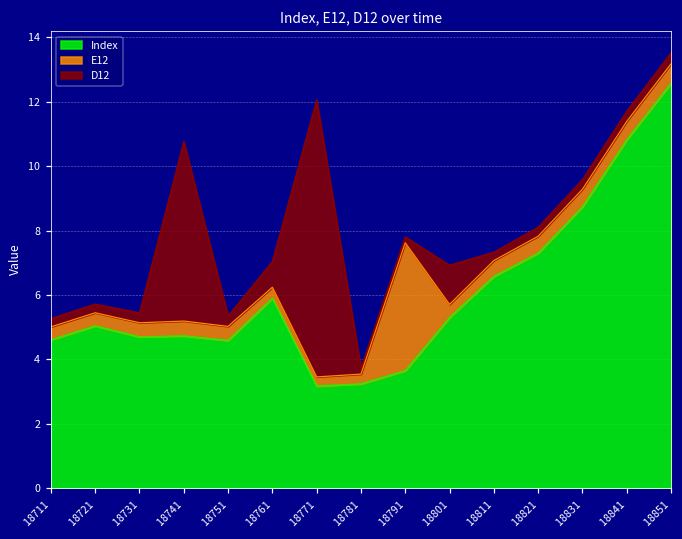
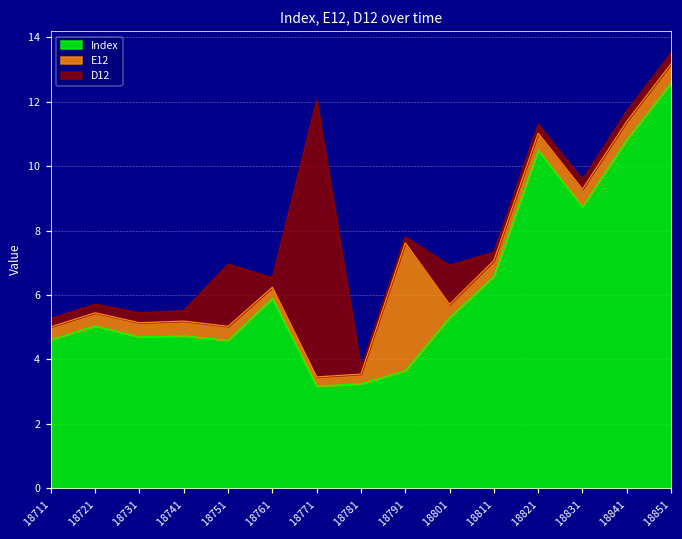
D12, 18741: 5.6 -> 0.3
D12, 18751: 0.3 -> 1.9
D12, 18761: 0.8 -> 0.3
Index, 18821: 7.3 -> 10.5
